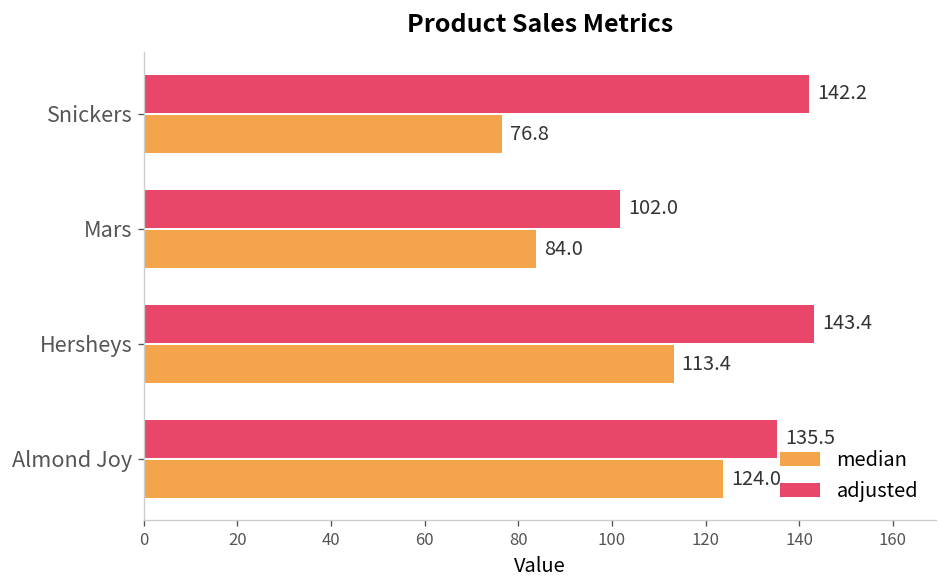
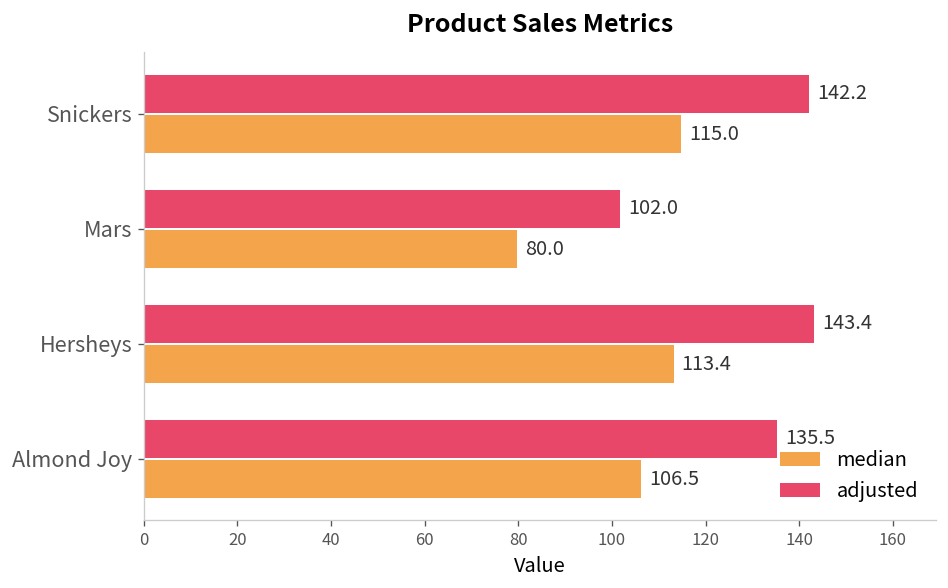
median, Snickers: 76.8 -> 115.0
median, Mars: 84.0 -> 80.0
median, Almond Joy: 124.0 -> 106.5
